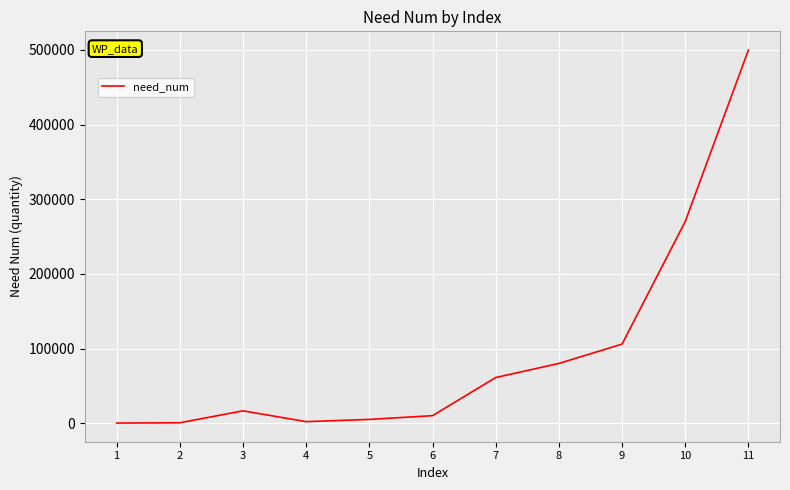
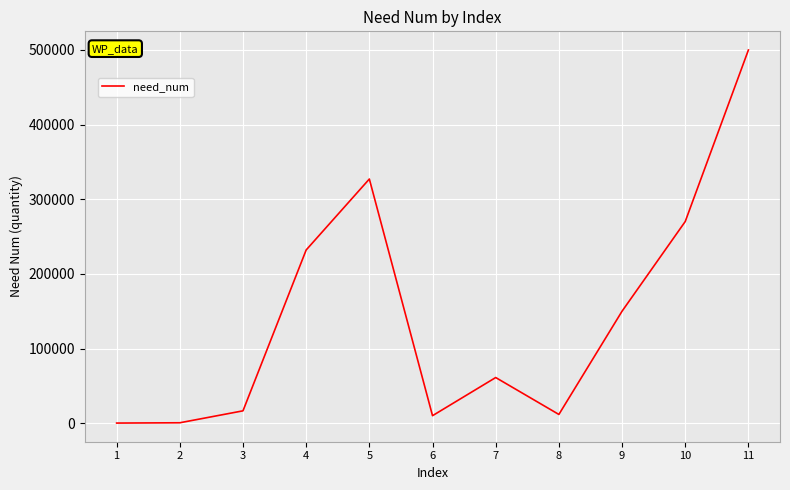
4: 0 -> 230000
5: 10000 -> 330000
8: 80000 -> 10000
9: 110000 -> 150000
